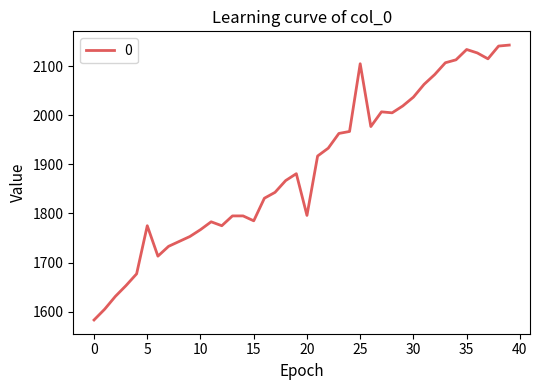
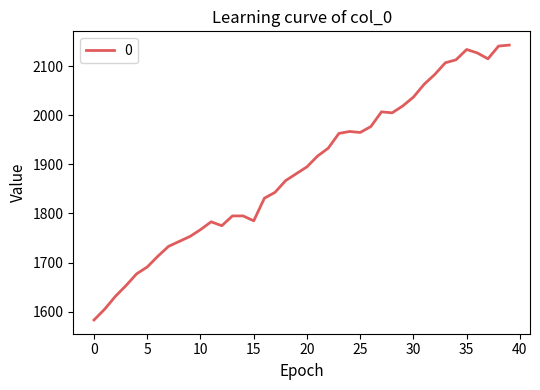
5: 1780 -> 1690
20: 1800 -> 1900
25: 2110 -> 1970
